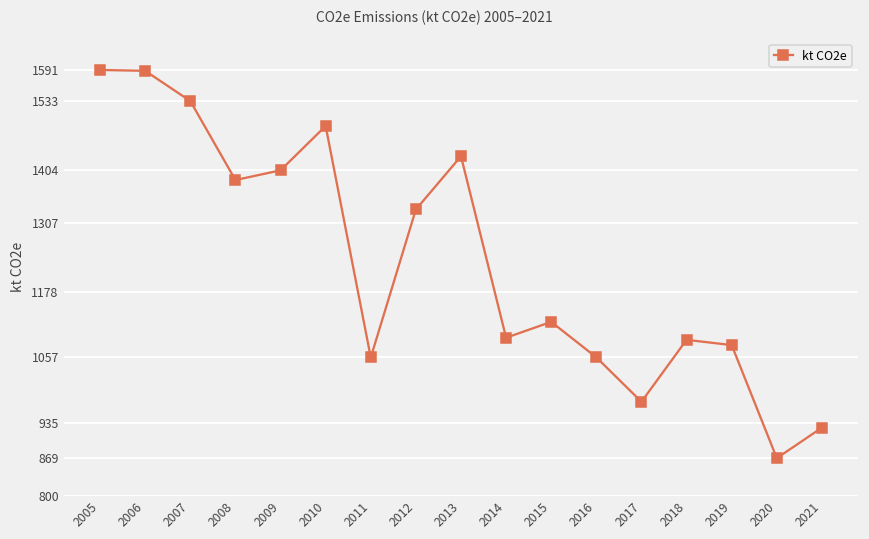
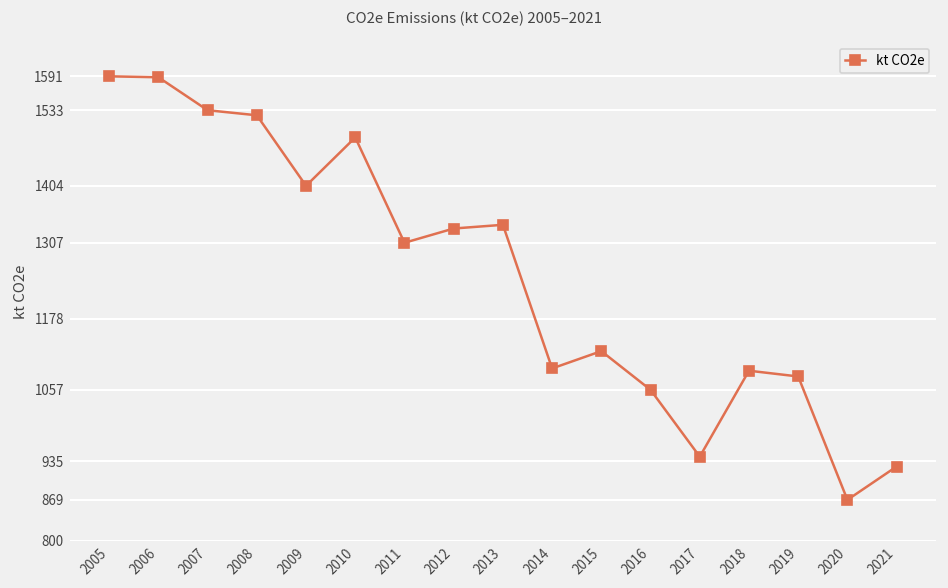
2008: 1390 -> 1530
2011: 1060 -> 1310
2013: 1430 -> 1340
2017: 970 -> 940
